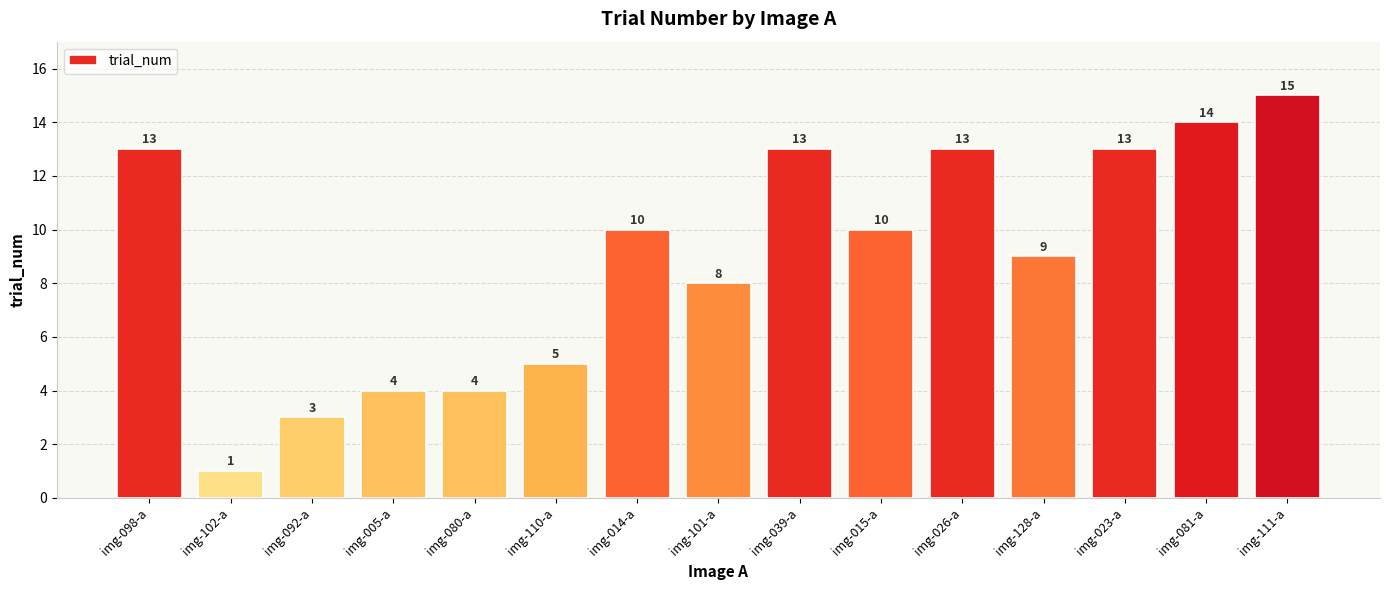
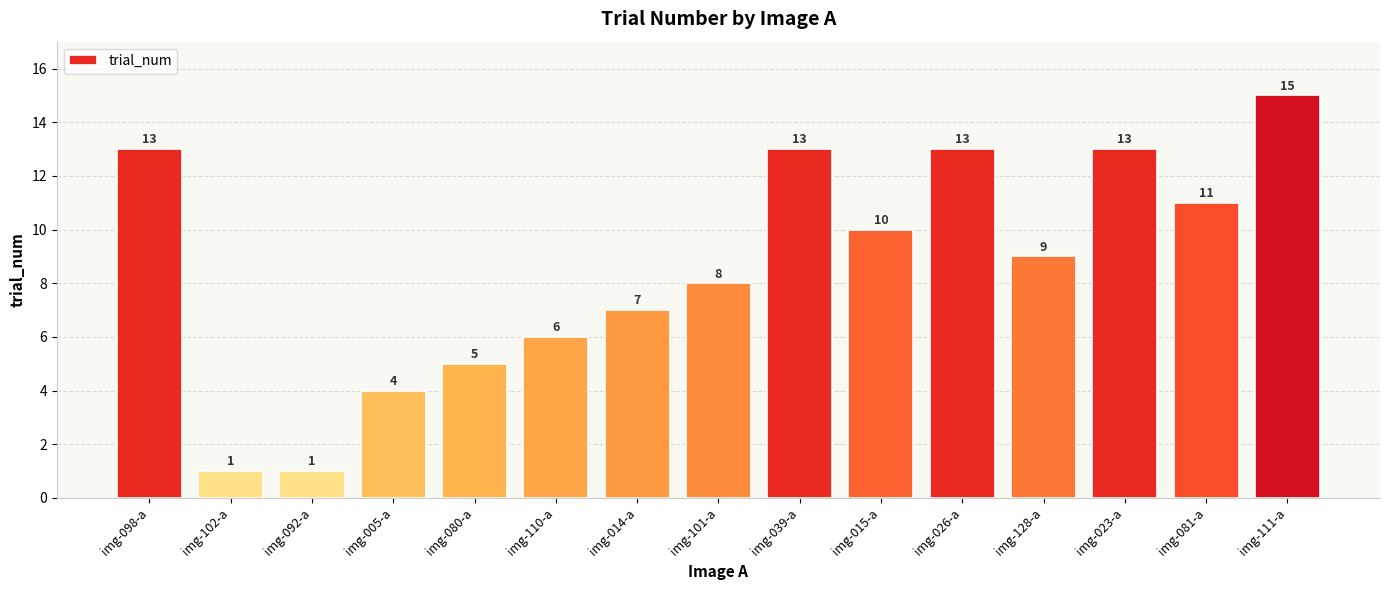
img-092-a: 3 -> 1
img-080-a: 4 -> 5
img-110-a: 5 -> 6
img-014-a: 10 -> 7
img-081-a: 14 -> 11
